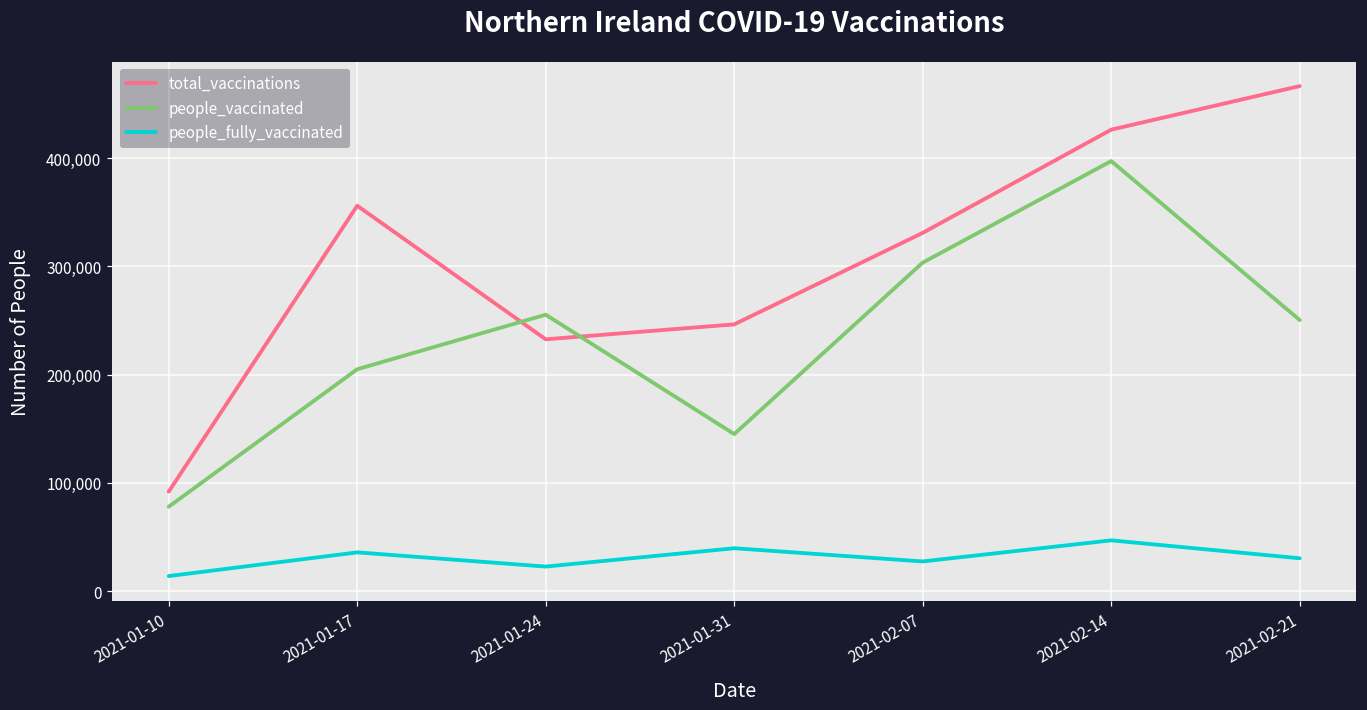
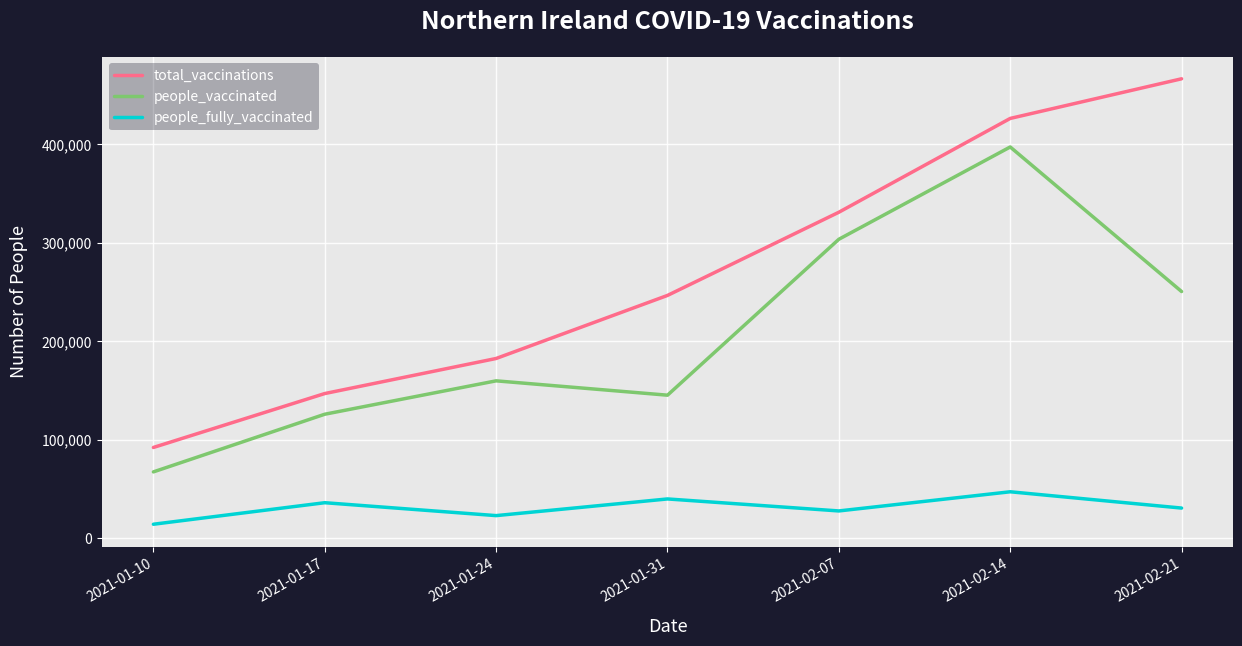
people_vaccinated, 2021-01-10: 80,000 -> 70,000
total_vaccinations, 2021-01-17: 360,000 -> 150,000
people_vaccinated, 2021-01-17: 200,000 -> 130,000
total_vaccinations, 2021-01-24: 230,000 -> 180,000
people_vaccinated, 2021-01-24: 260,000 -> 160,000
